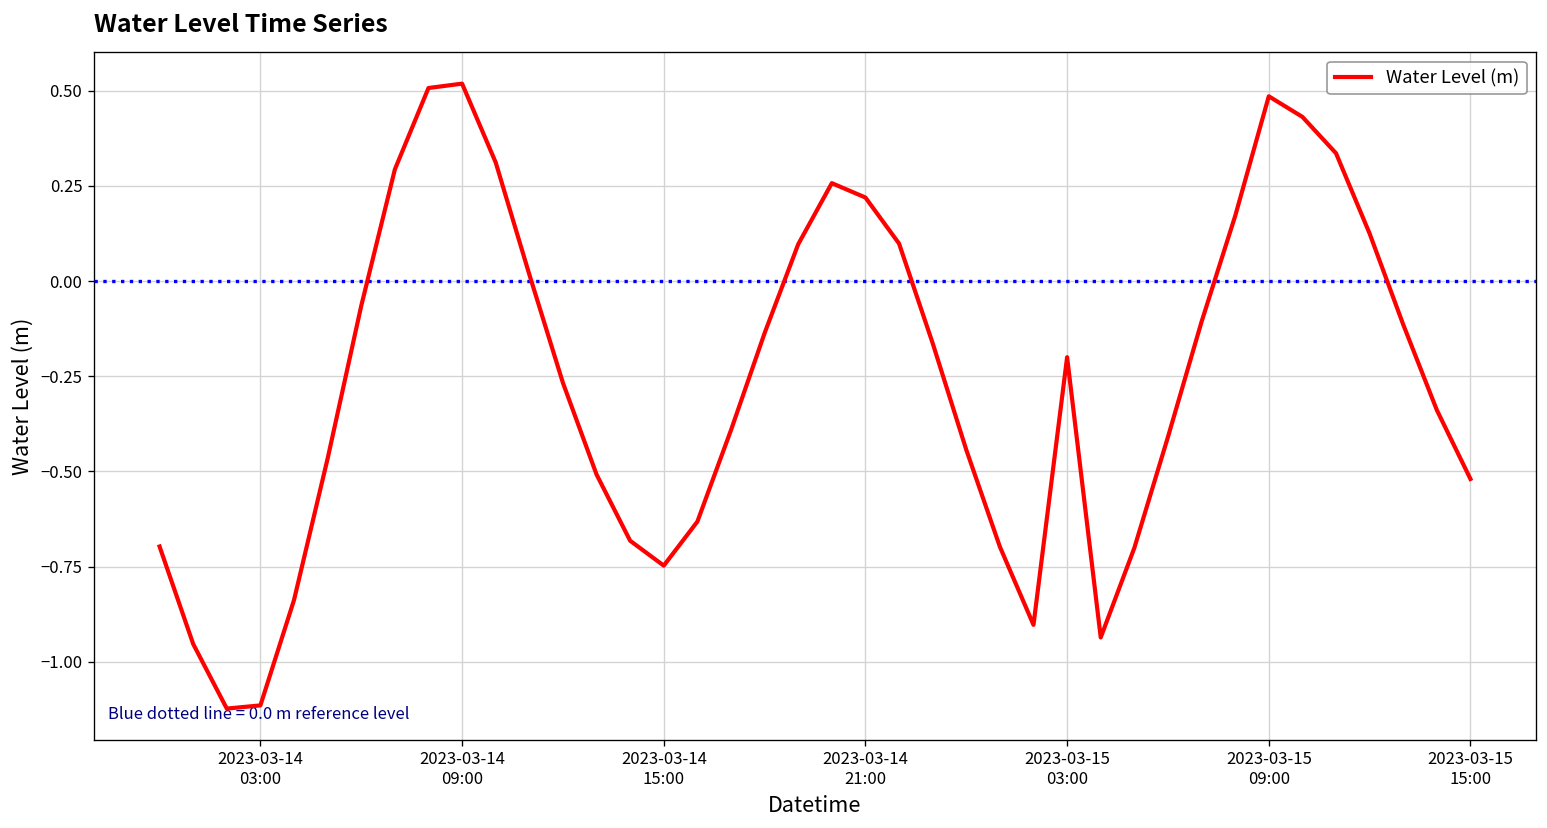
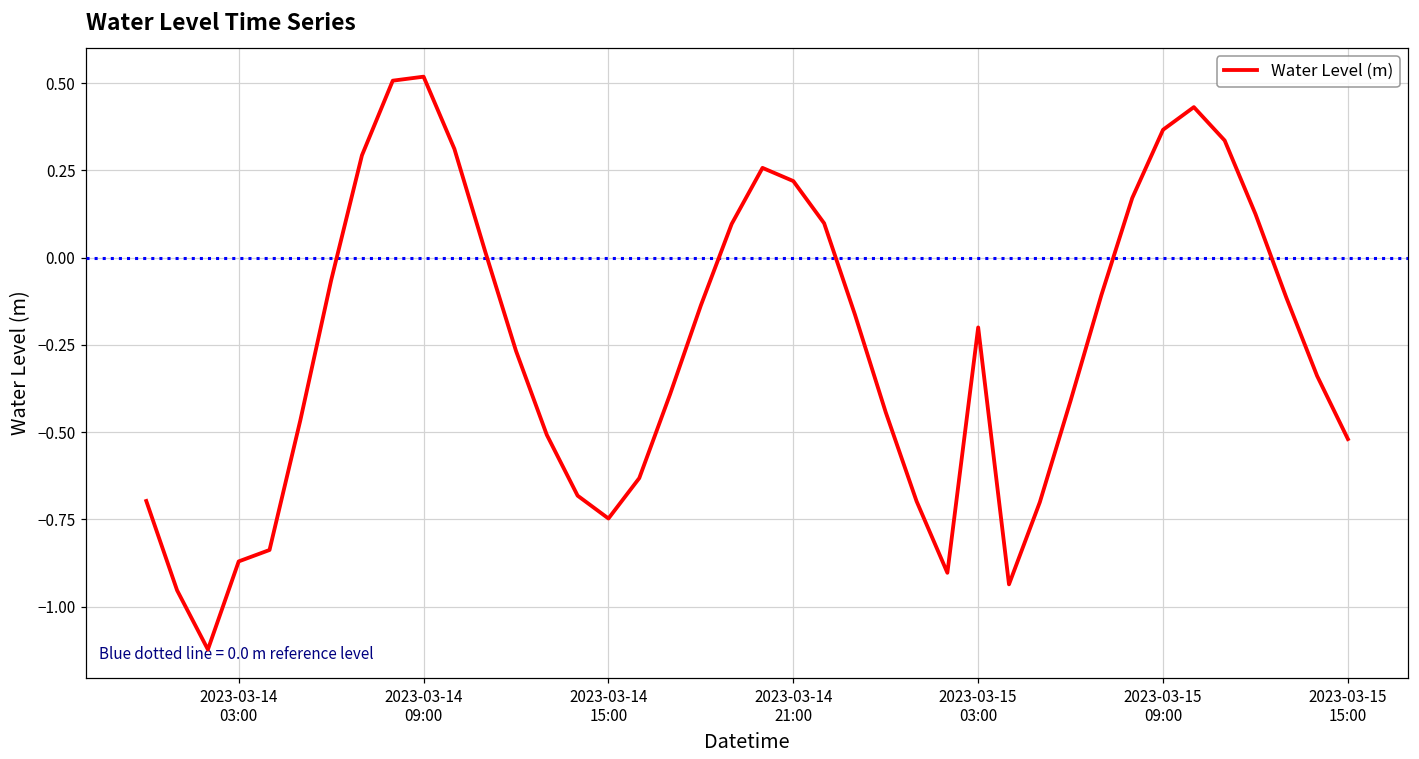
2023-03-14 03:00: -1.11 -> -0.87
2023-03-15 09:00: 0.49 -> 0.37
